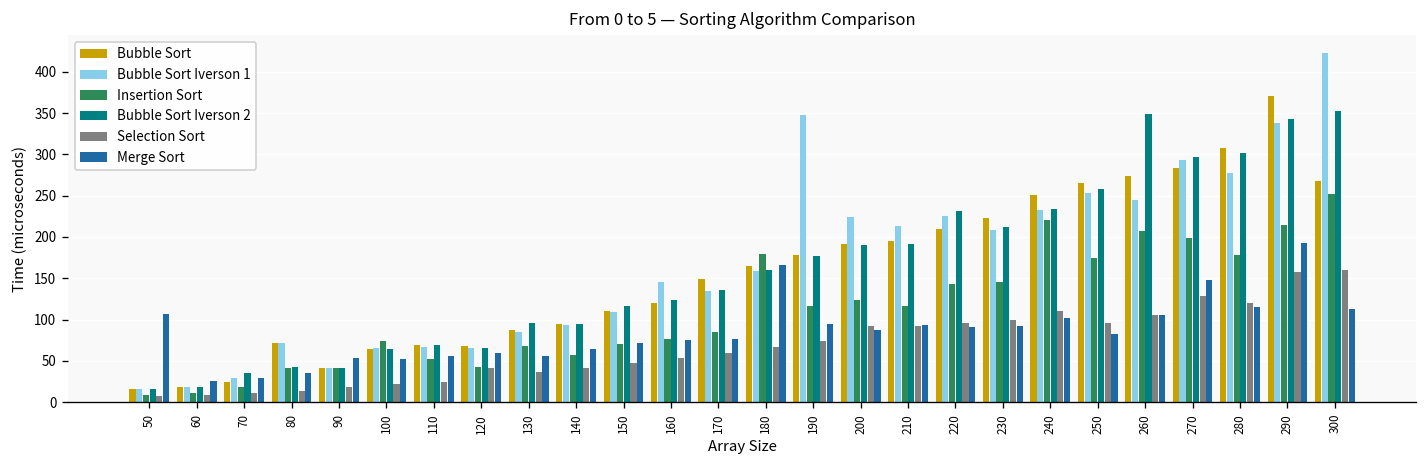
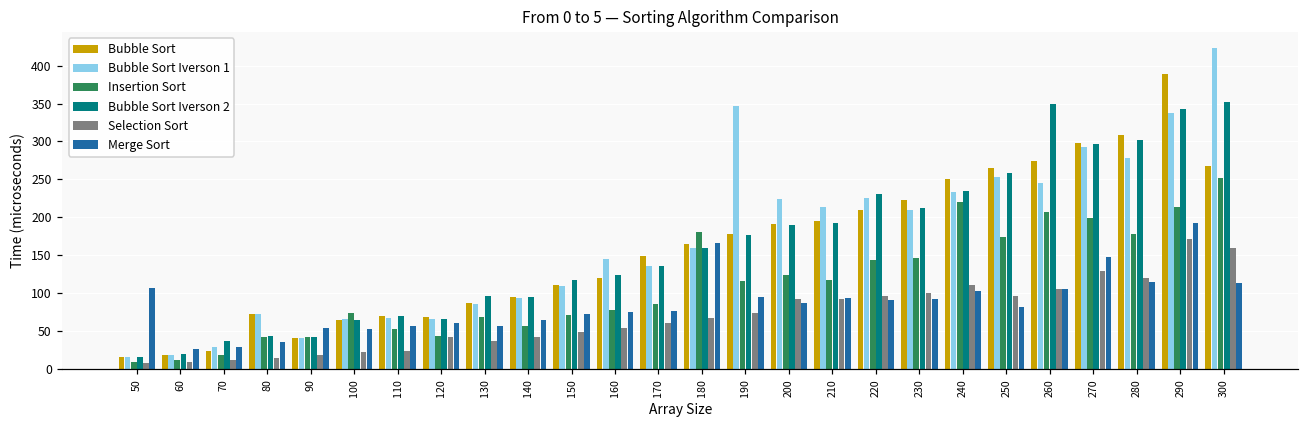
Bubble Sort, 270: 280 -> 300
Bubble Sort, 290: 370 -> 390
Selection Sort, 290: 160 -> 170
